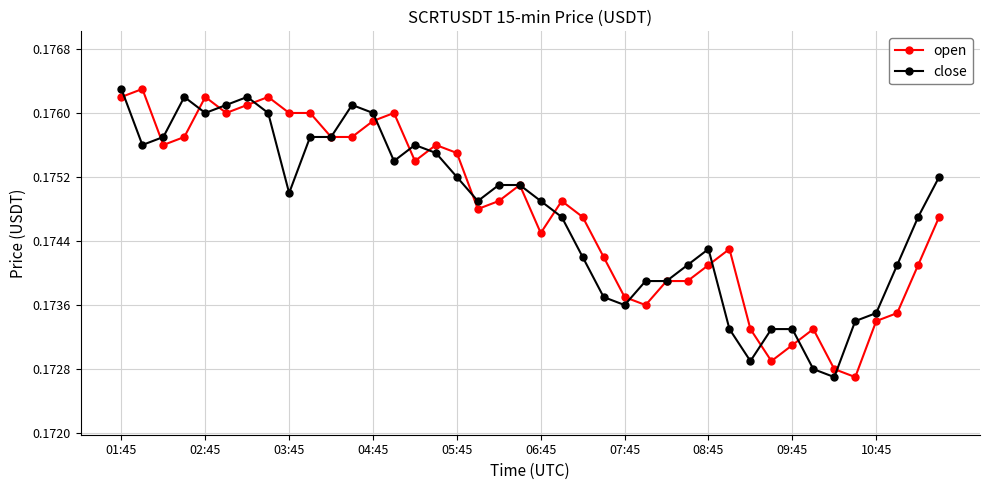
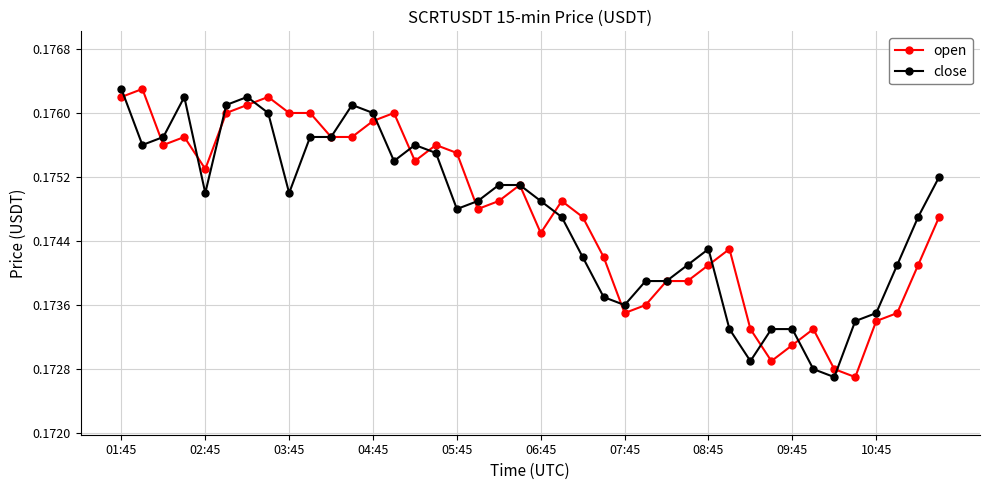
open, 02:45: 0.1762 -> 0.1753
close, 02:45: 0.176 -> 0.175
close, 05:45: 0.1752 -> 0.1748
open, 07:45: 0.1737 -> 0.1735
